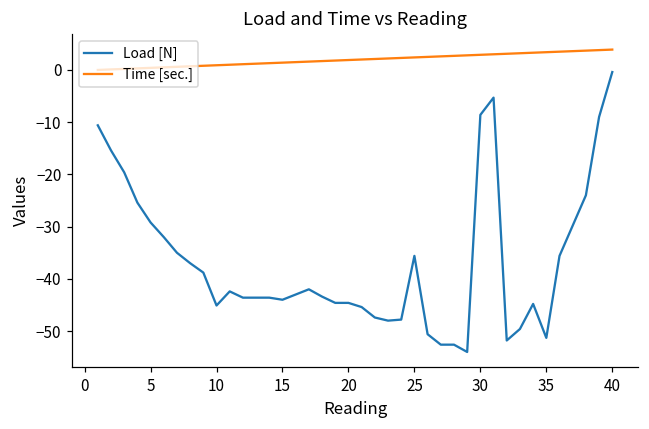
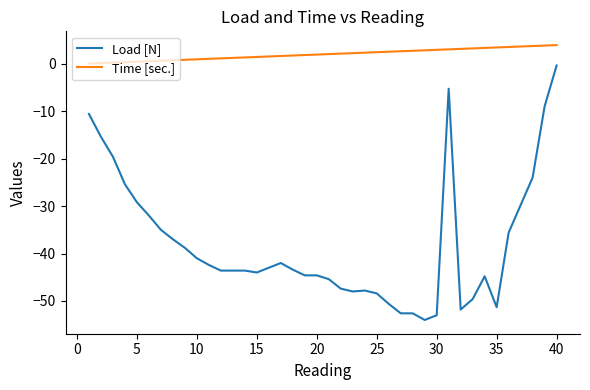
Load [N], 10: -45 -> -41
Load [N], 25: -36 -> -48
Load [N], 30: -9 -> -53
